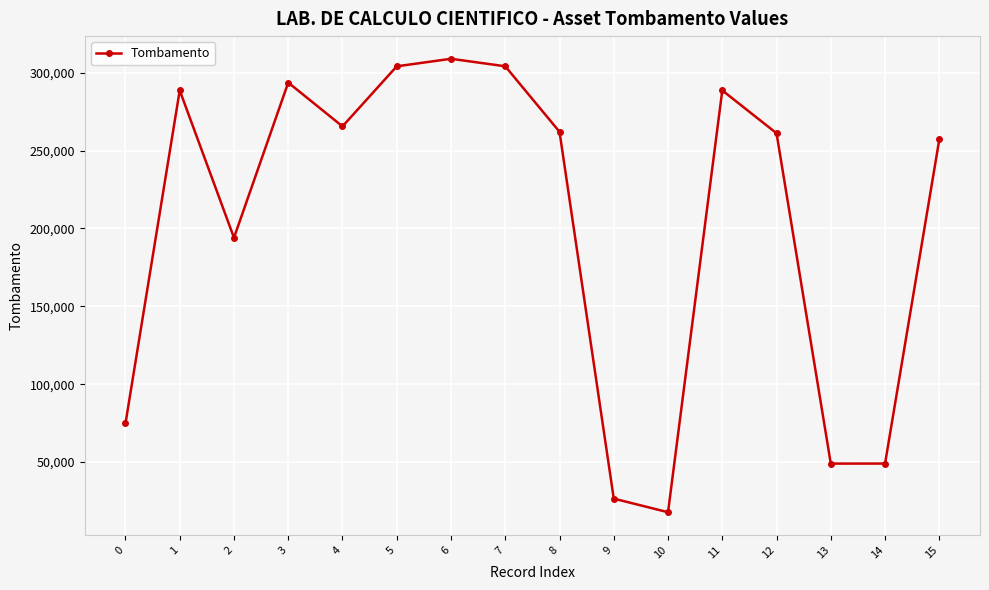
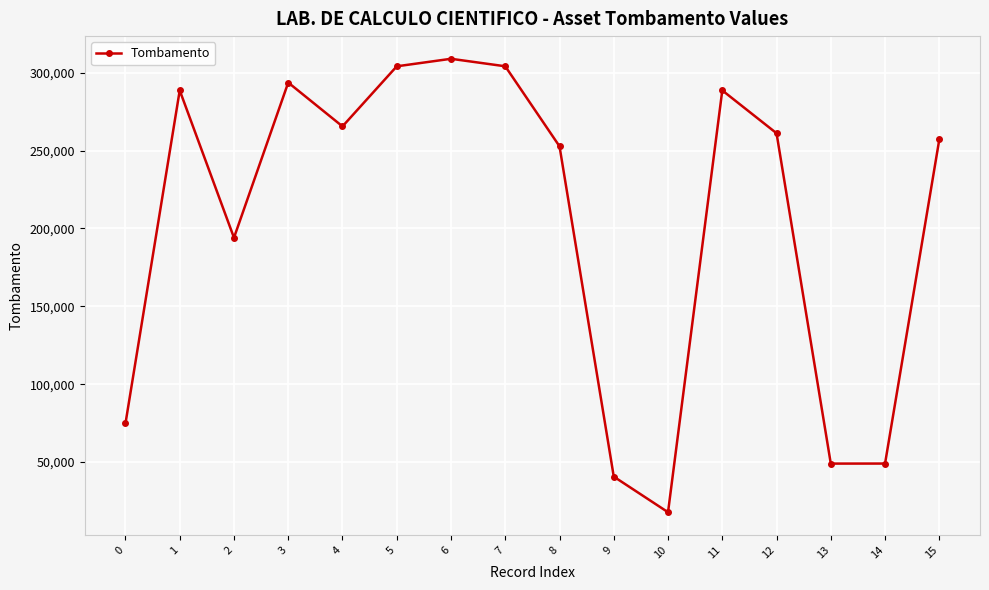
8: 262,000 -> 253,000
9: 27,000 -> 41,000
